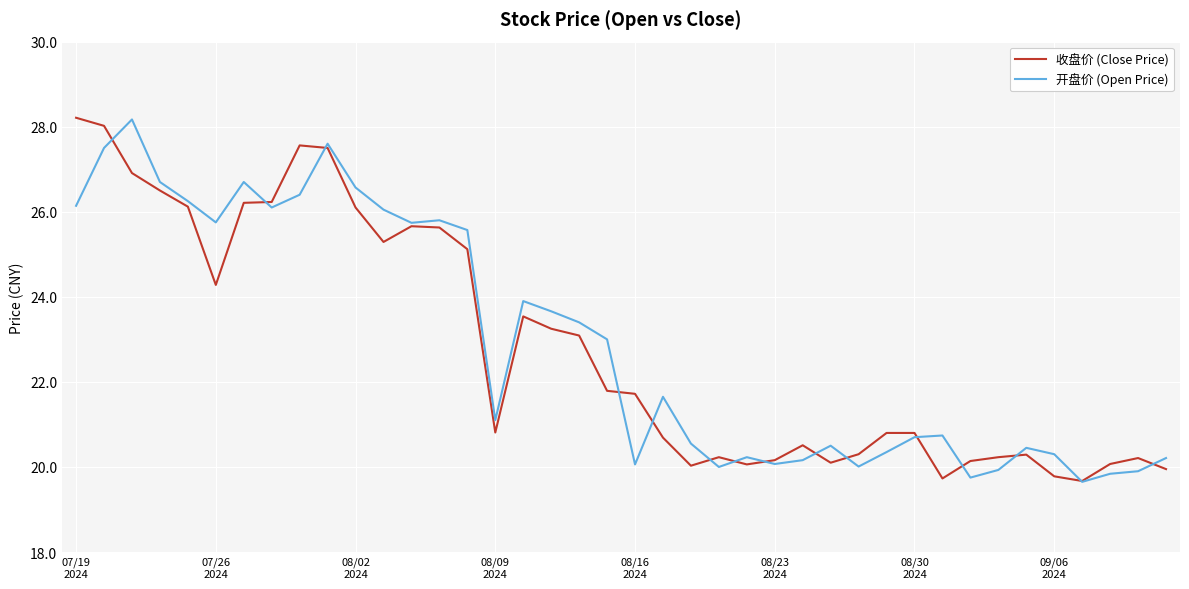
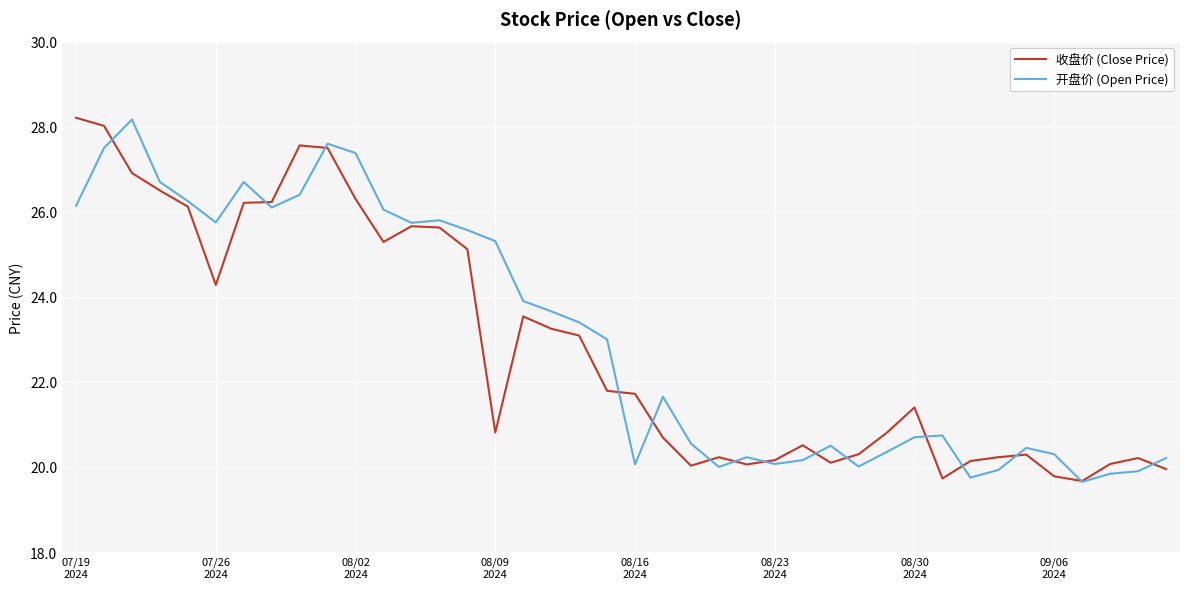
收盘价 (Close Price), 08/02 2024: 26.1 -> 26.3
开盘价 (Open Price), 08/02 2024: 26.6 -> 27.4
开盘价 (Open Price), 08/09 2024: 21.1 -> 25.3
收盘价 (Close Price), 08/30 2024: 20.8 -> 21.4
